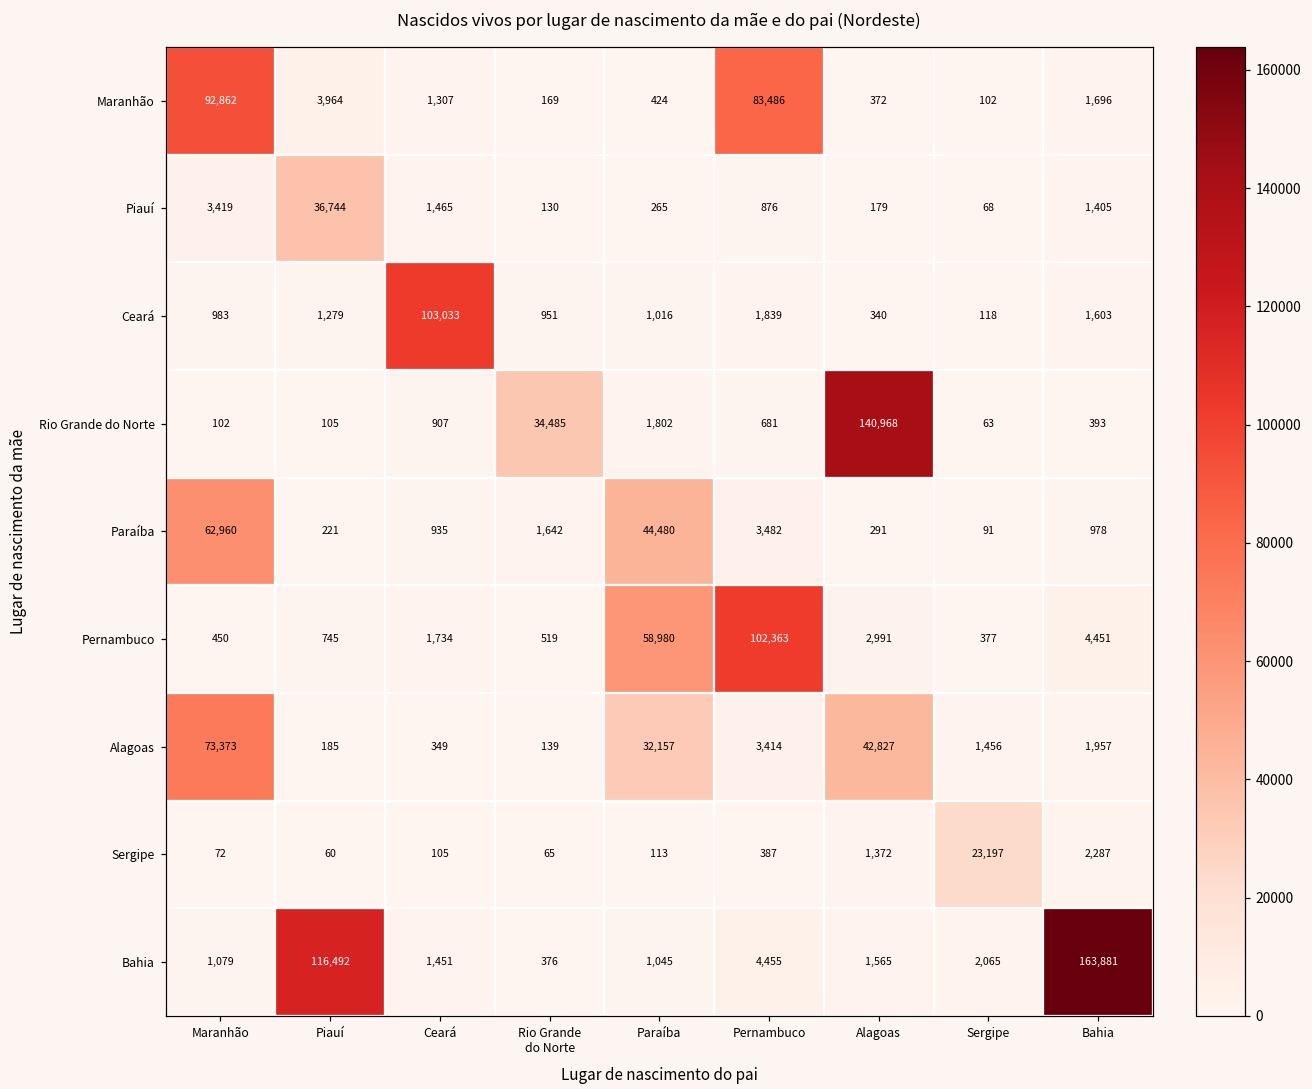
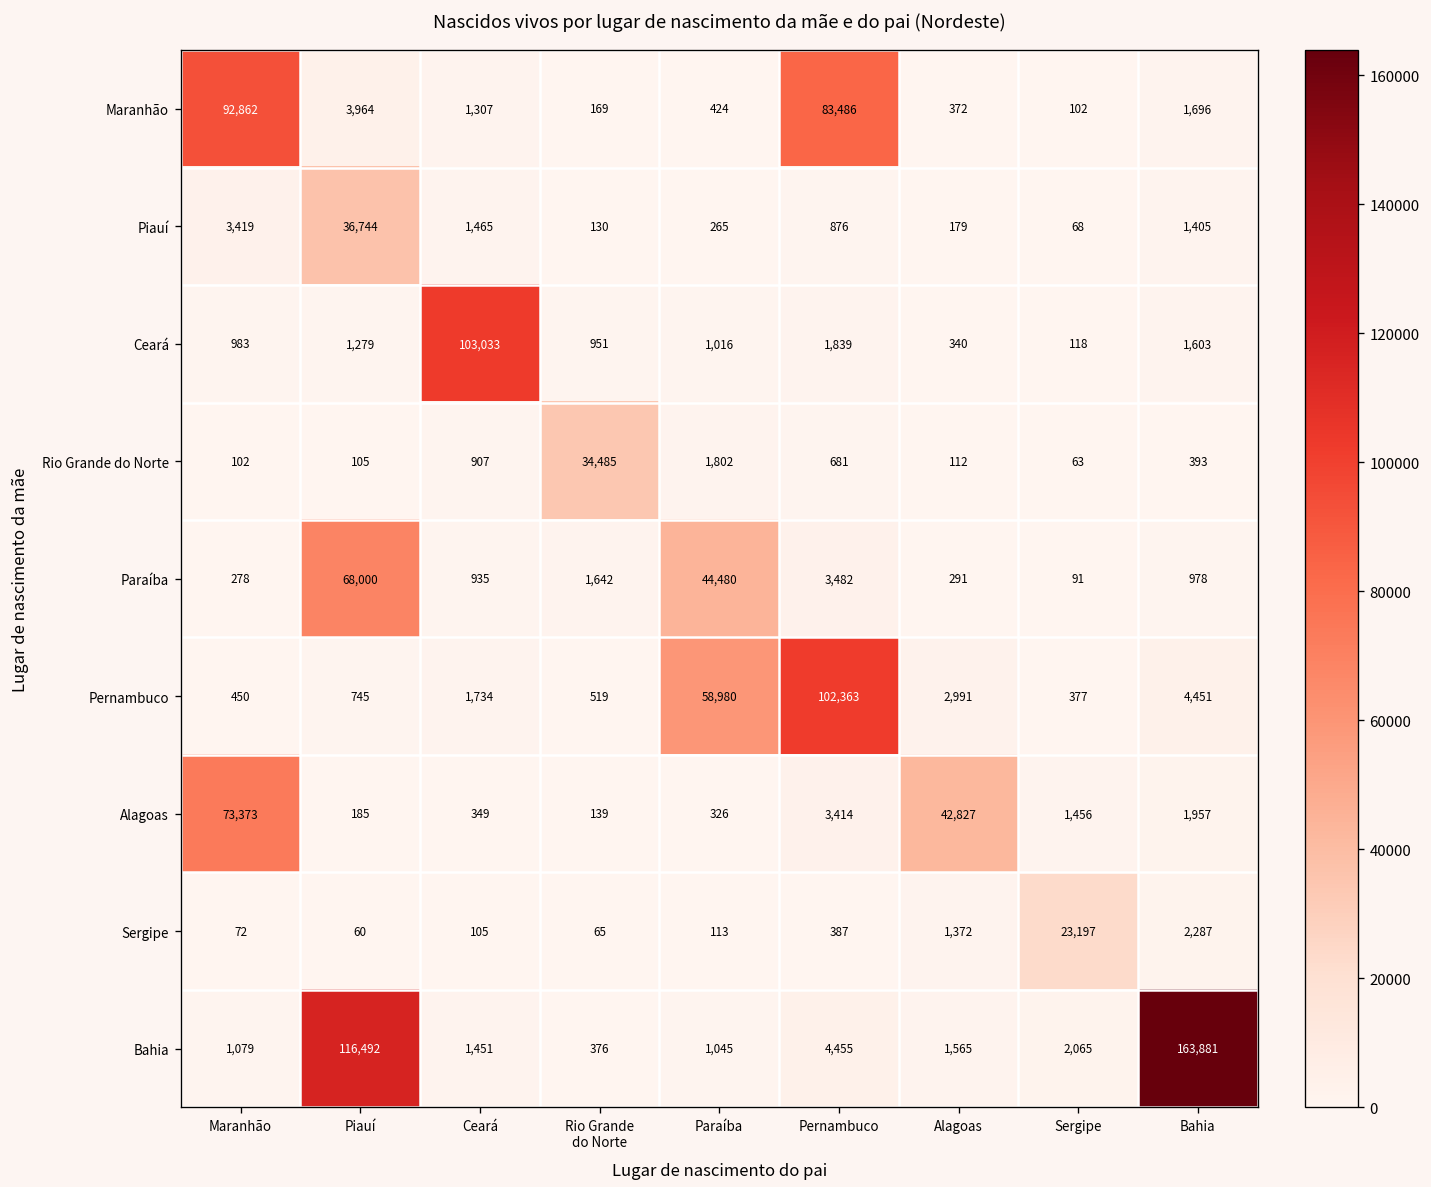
Rio Grande do Norte, Alagoas: 140,968 -> 112
Paraíba, Maranhão: 62,960 -> 278
Paraíba, Piauí: 221 -> 68,000
Alagoas, Paraíba: 32,157 -> 326
